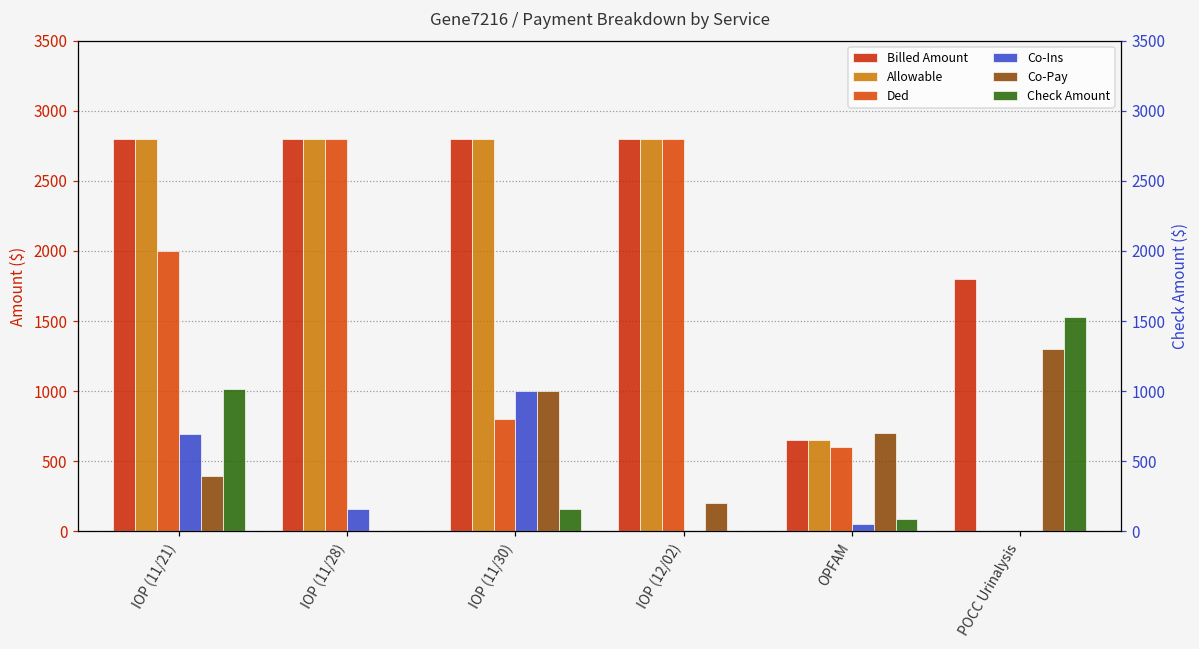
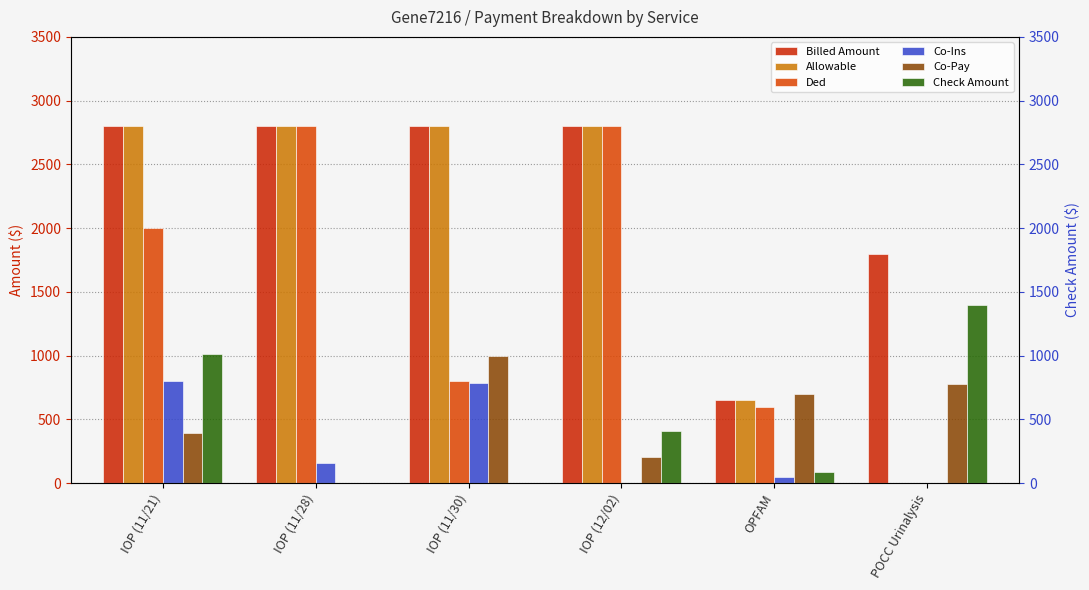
Co-Ins, IOP (11/21): 690 -> 800
Co-Ins, IOP (11/30): 1000 -> 780
Check Amount, IOP (11/30): 160 -> 0
Check Amount, IOP (12/02): 0 -> 410
Co-Pay, POCC Urinalysis: 1300 -> 770
Check Amount, POCC Urinalysis: 1530 -> 1400
